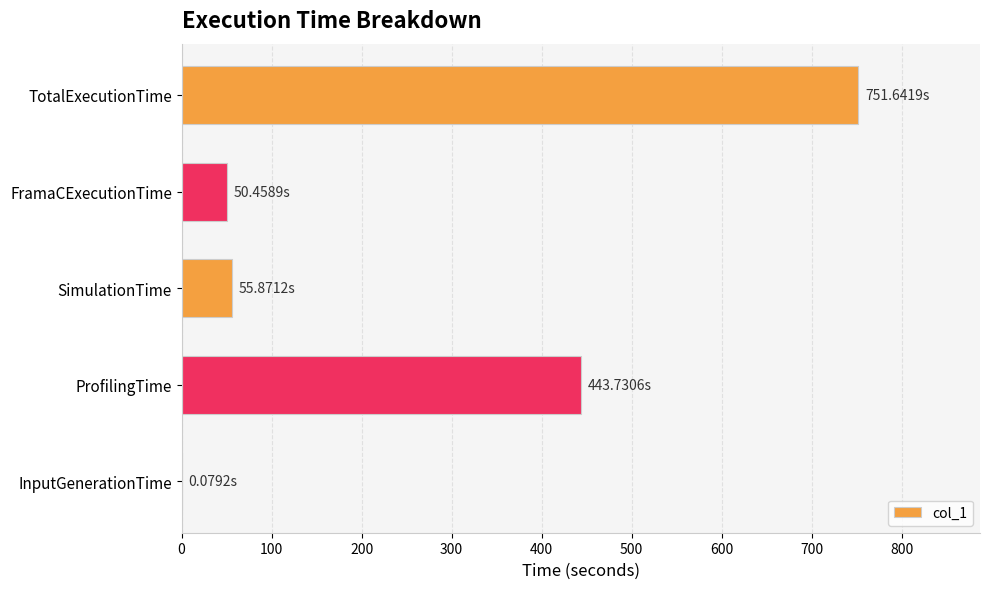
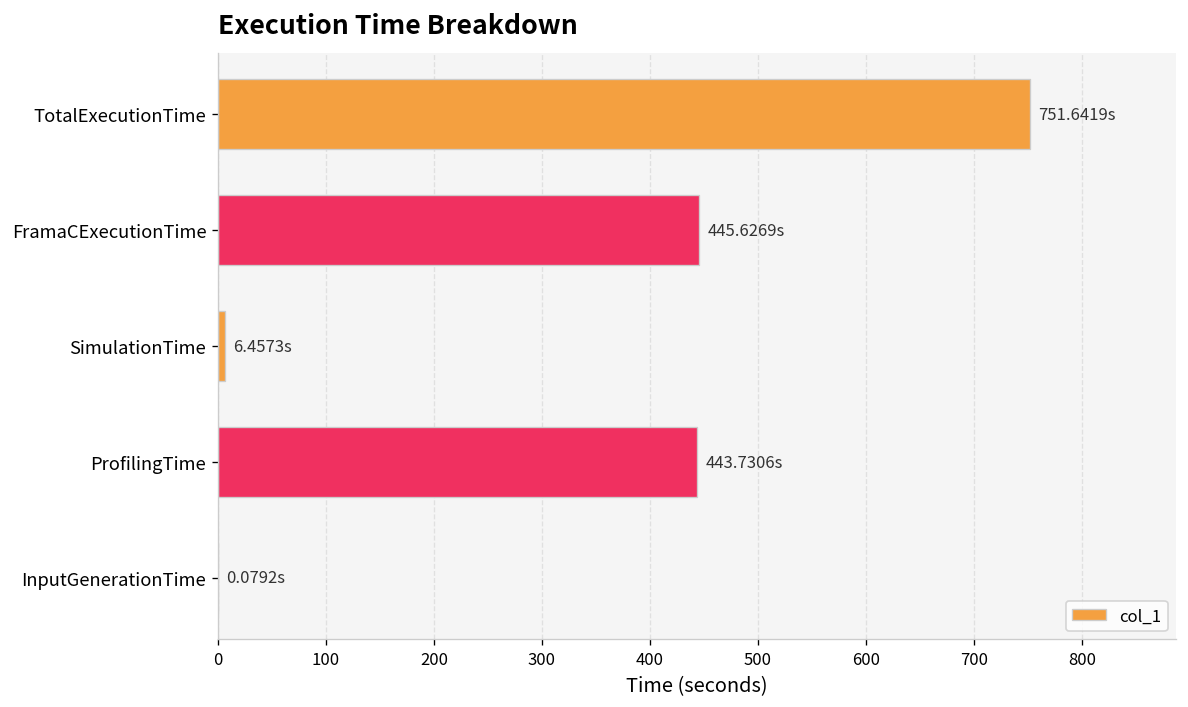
FramaCExecutionTime: 50.4589s -> 445.6269s
SimulationTime: 55.8712s -> 6.4573s
